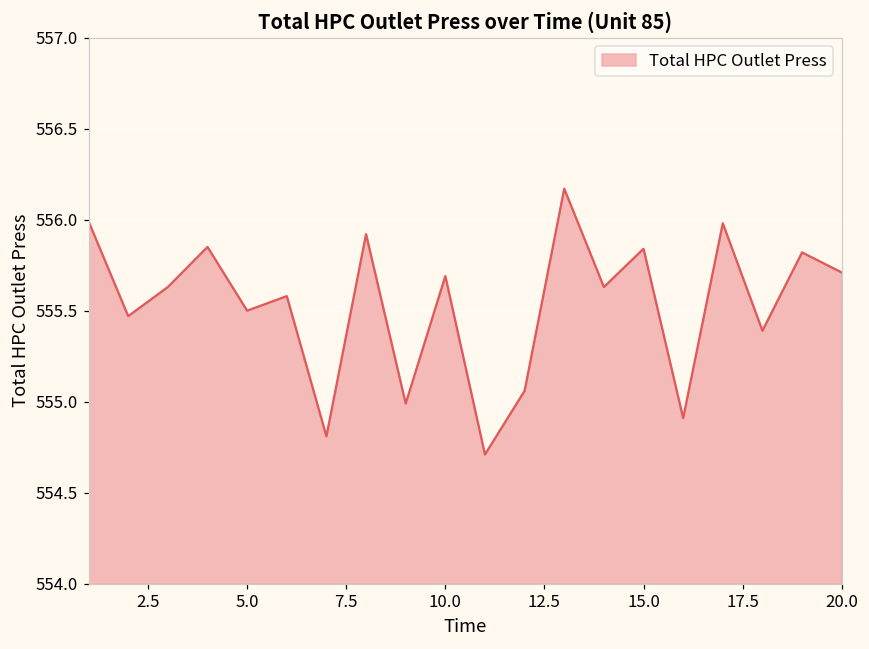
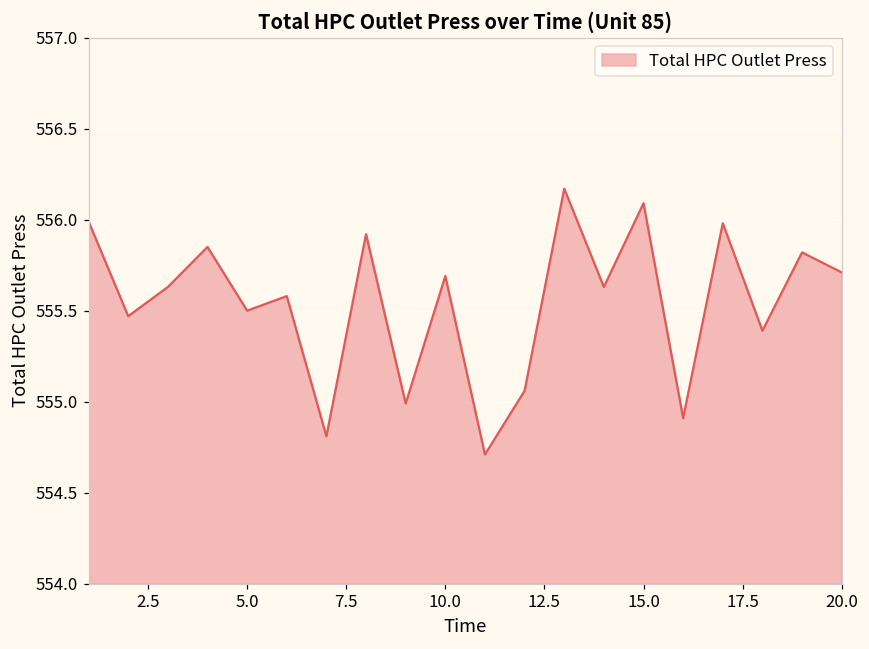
15.0: 555.84 -> 556.09
